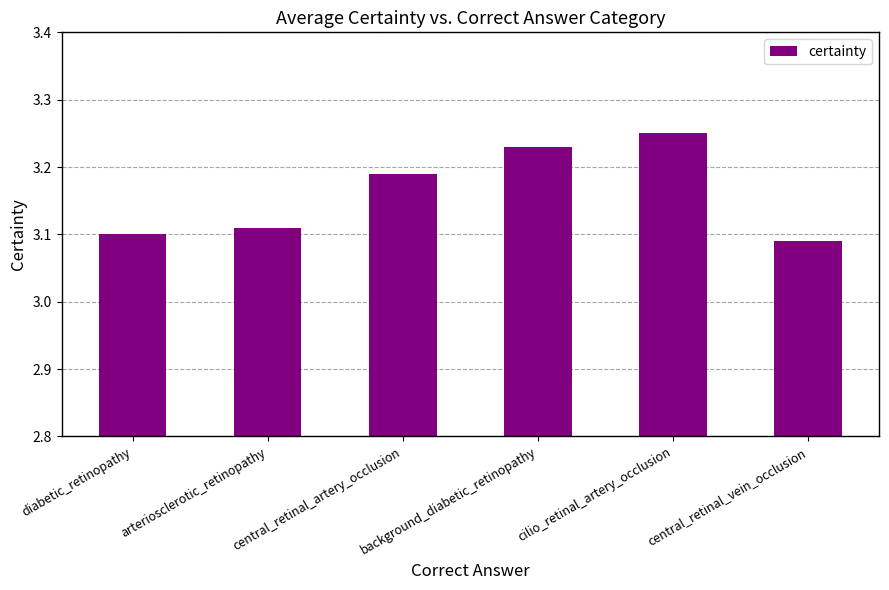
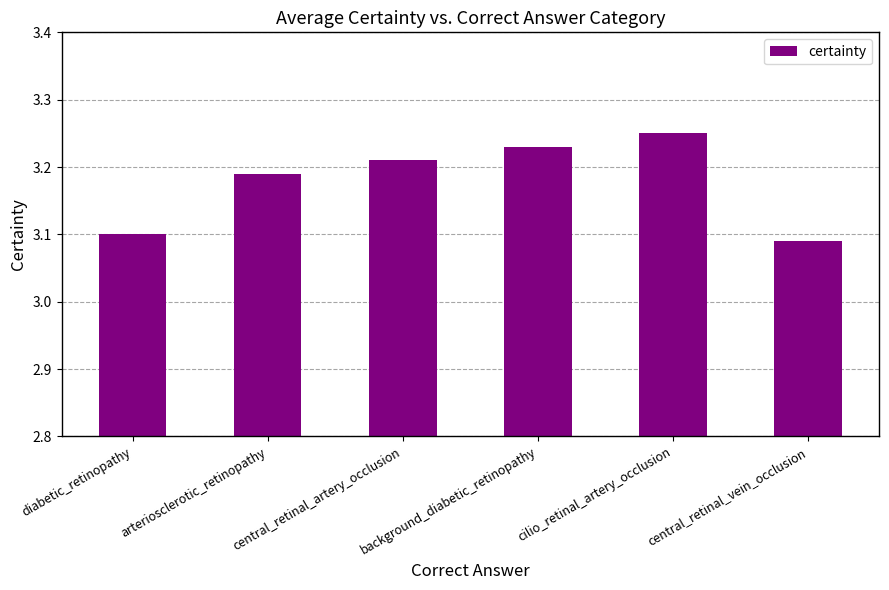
arteriosclerotic_retinopathy: 3.11 -> 3.19
central_retinal_artery_occlusion: 3.19 -> 3.21
